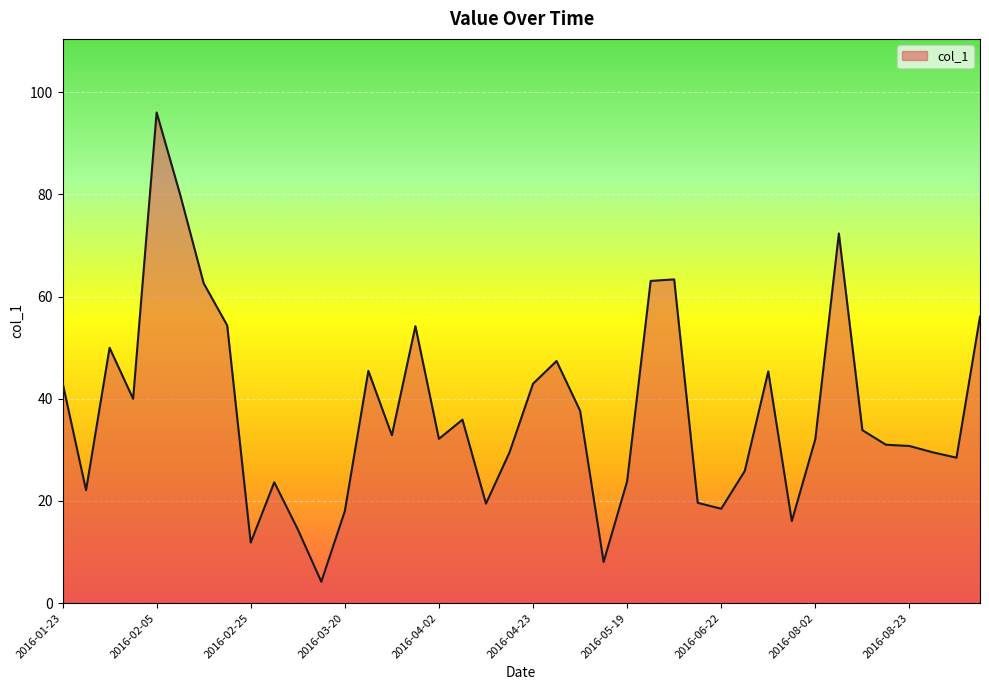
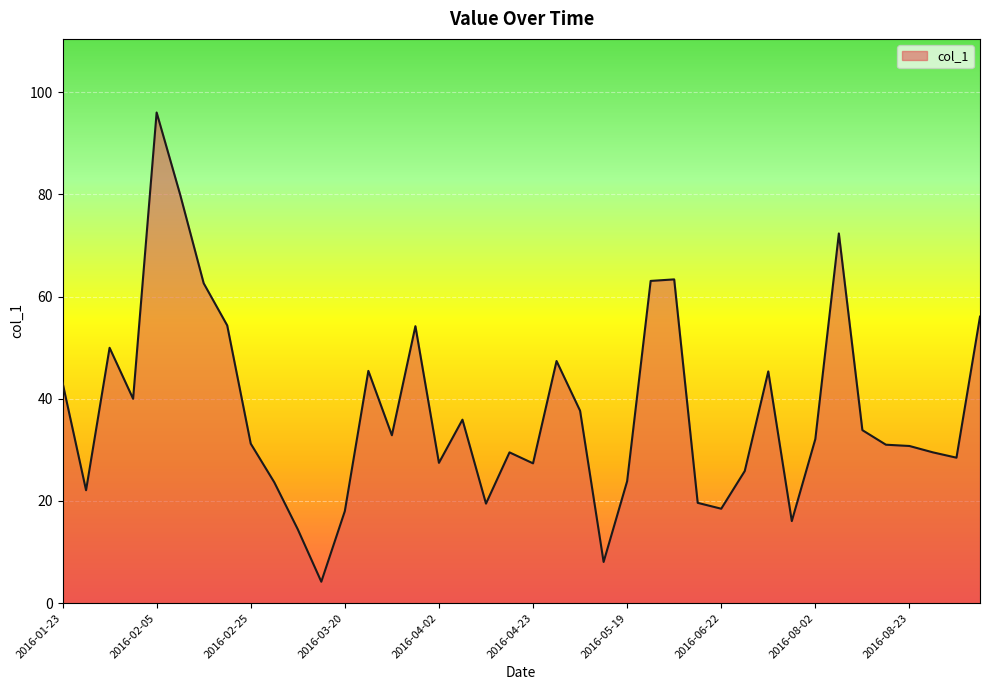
2016-02-25: 12 -> 31
2016-04-02: 32 -> 27
2016-04-23: 43 -> 27
